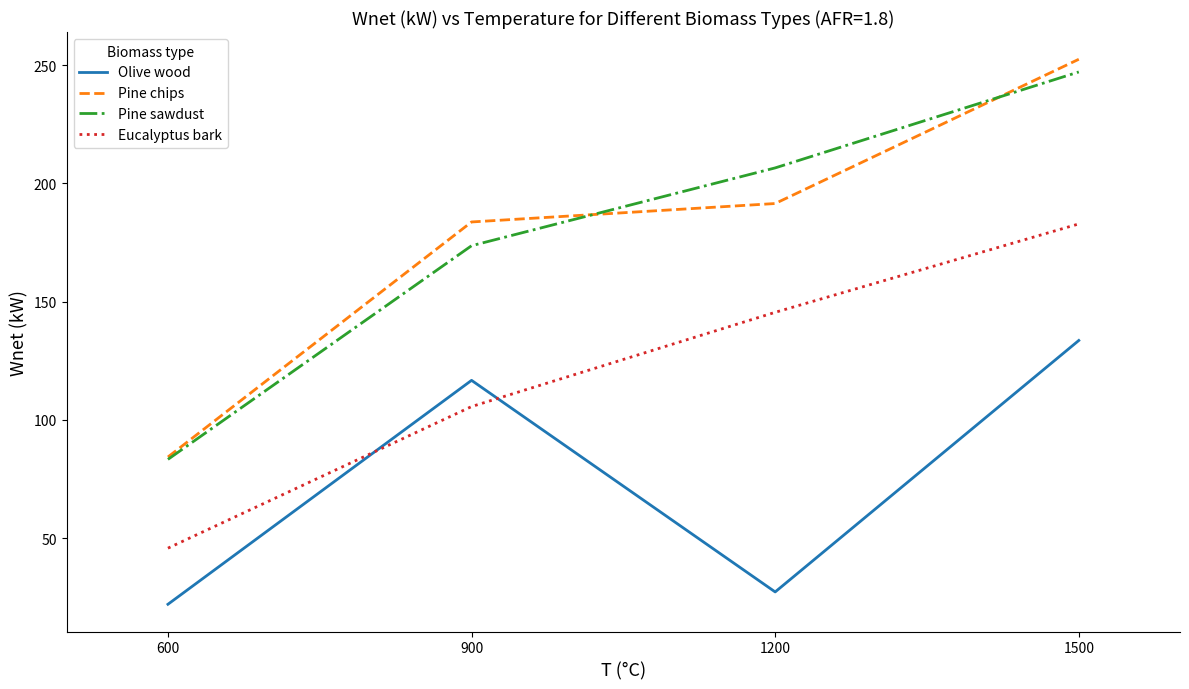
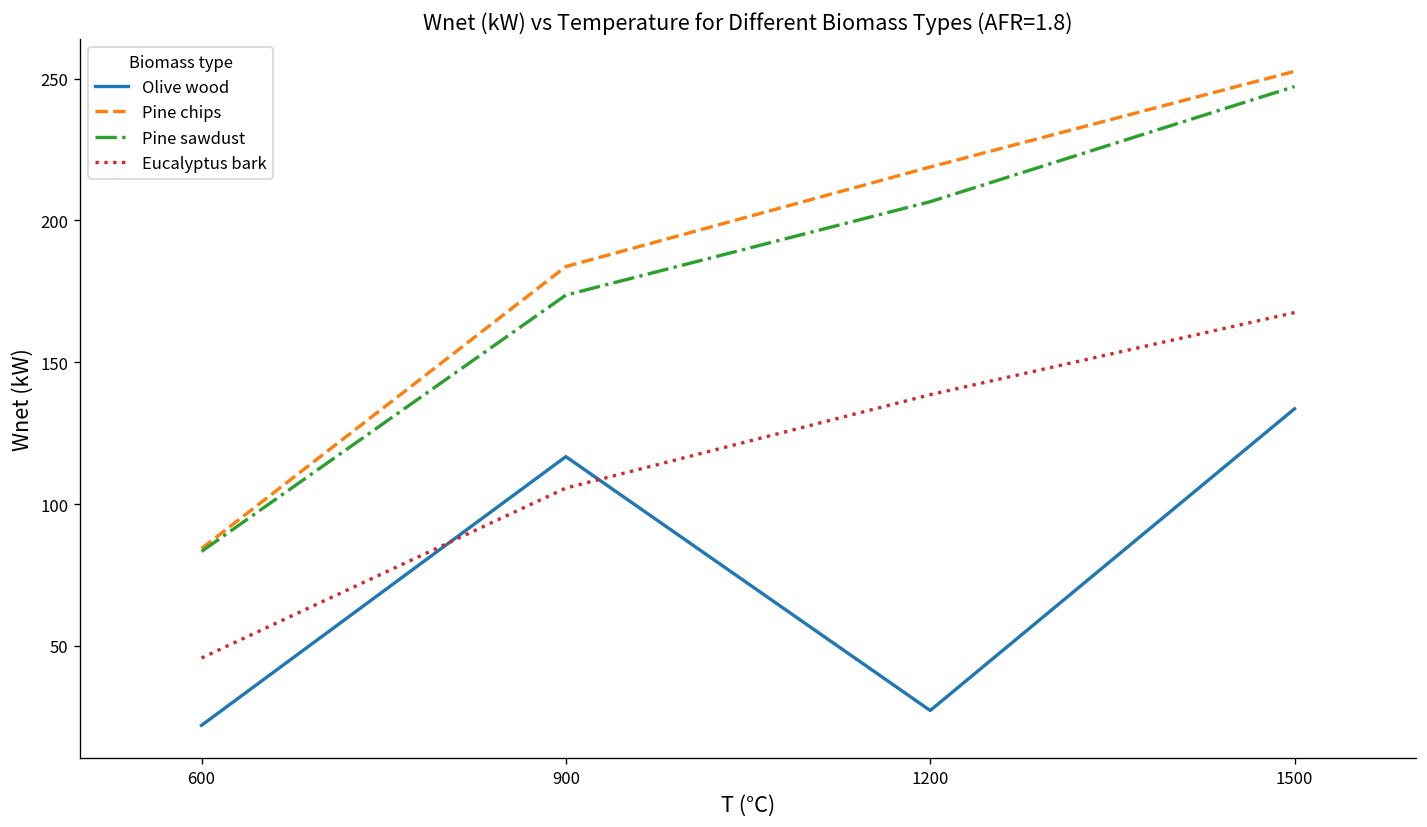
Pine chips, 1200: 192 -> 219
Eucalyptus bark, 1200: 146 -> 139
Eucalyptus bark, 1500: 183 -> 168
